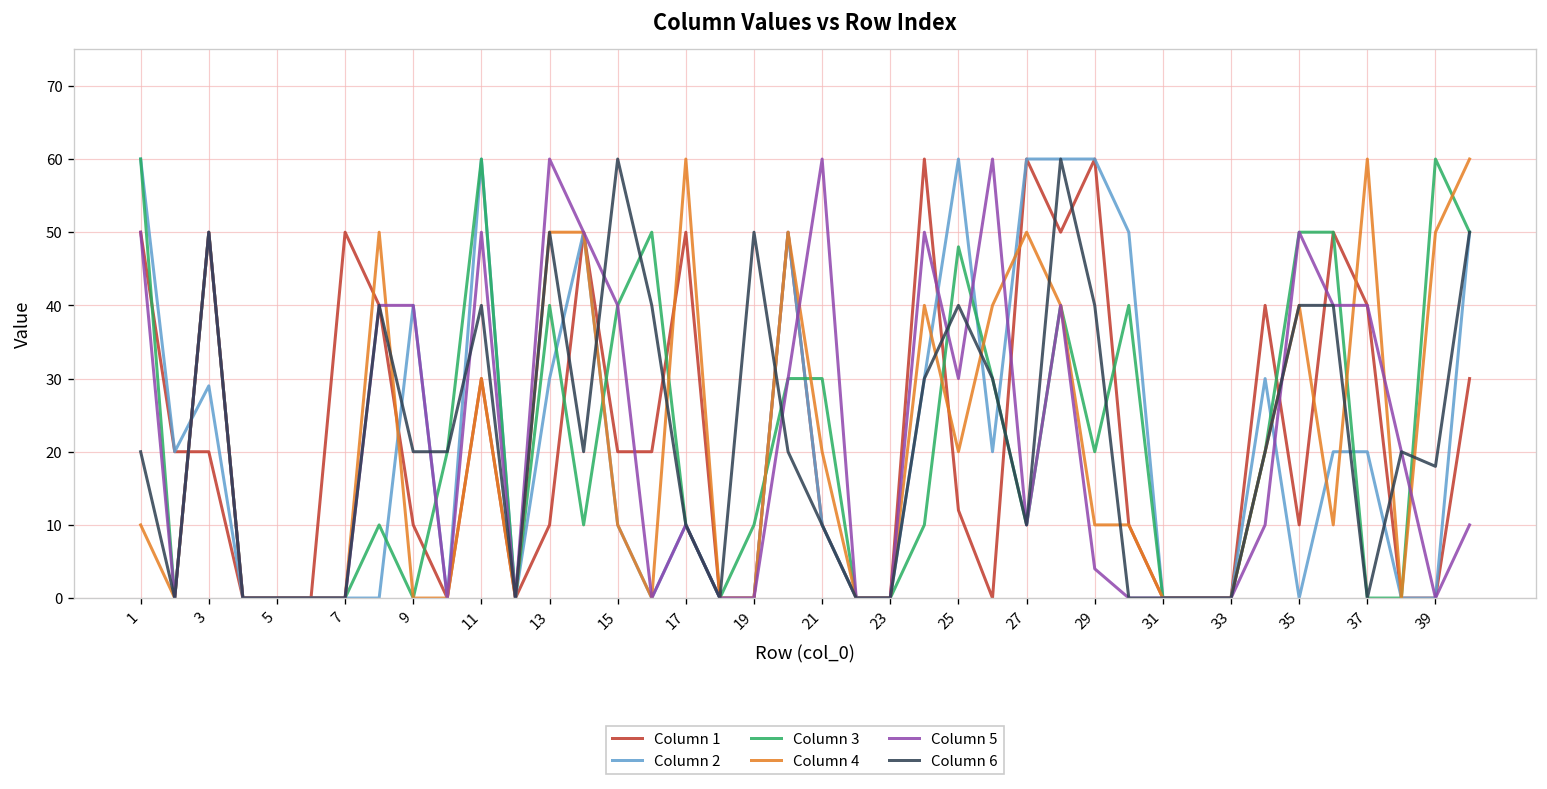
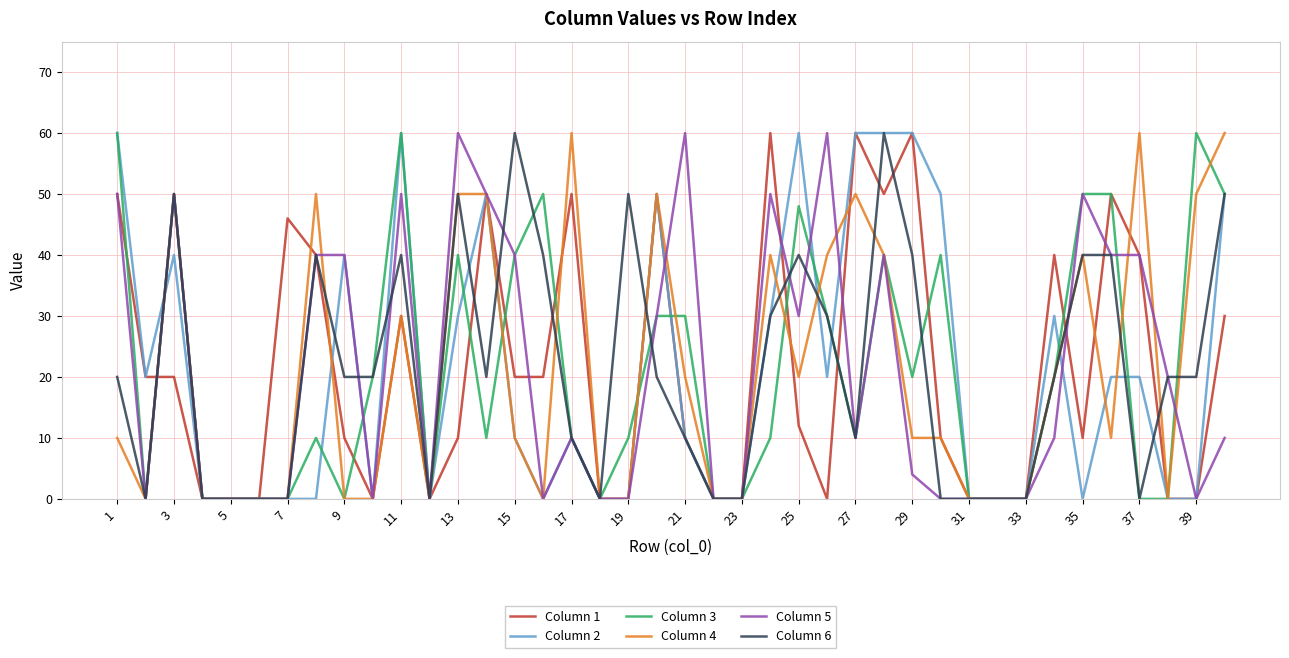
Column 2, 3: 29 -> 40
Column 1, 7: 50 -> 46
Column 6, 39: 18 -> 20
